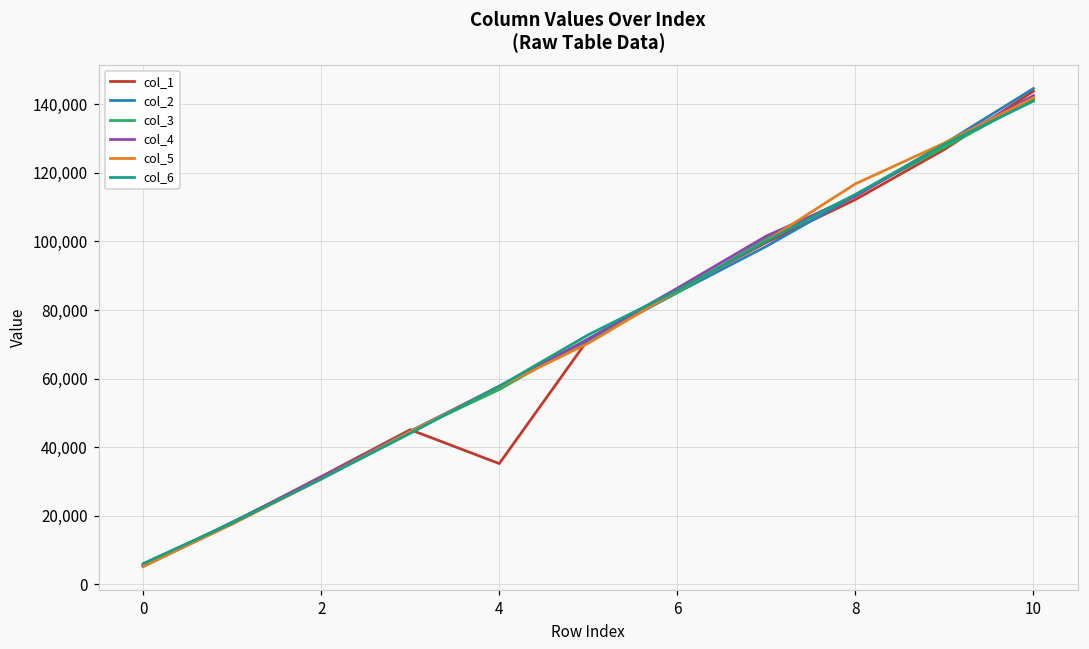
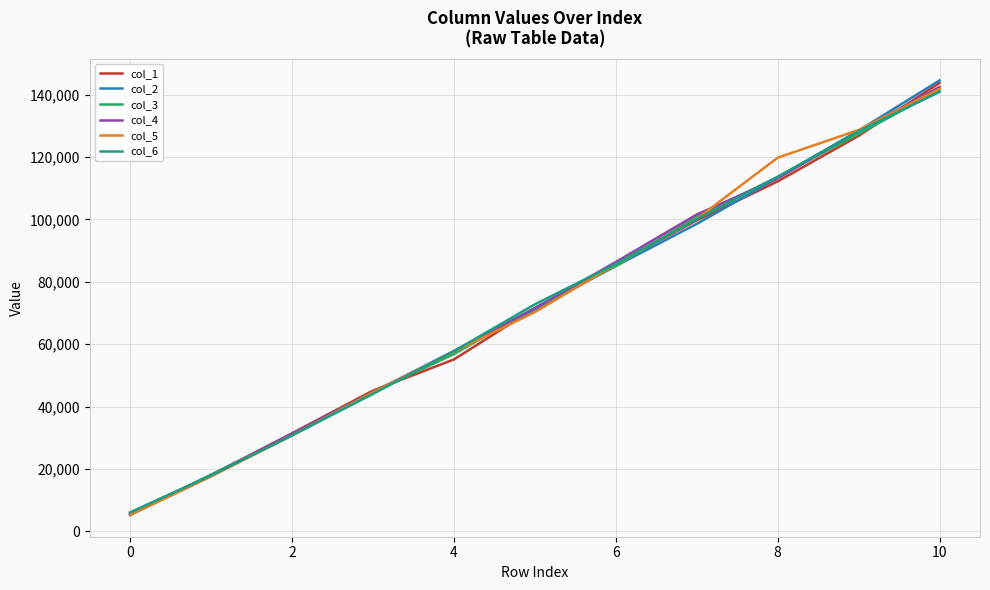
col_1, 4: 35,000 -> 55,000
col_5, 8: 117,000 -> 120,000
